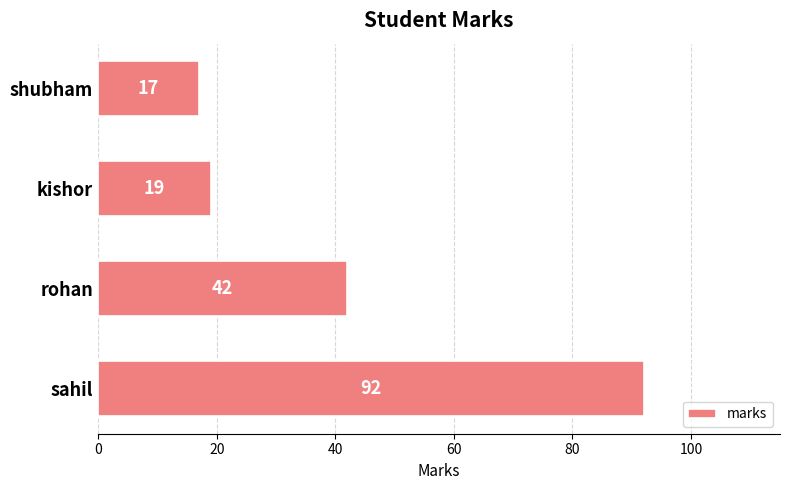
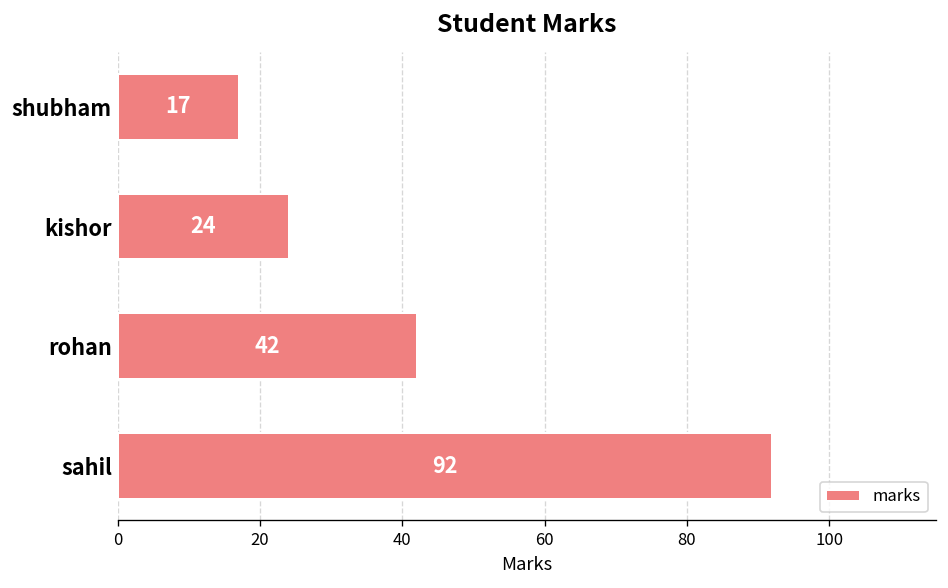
kishor: 19 -> 24
